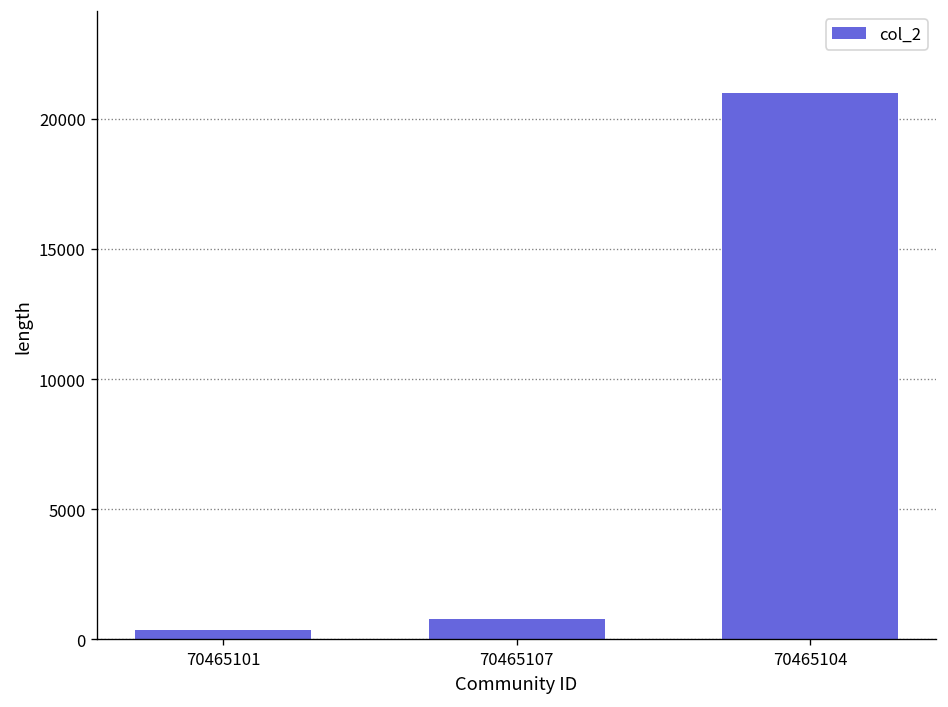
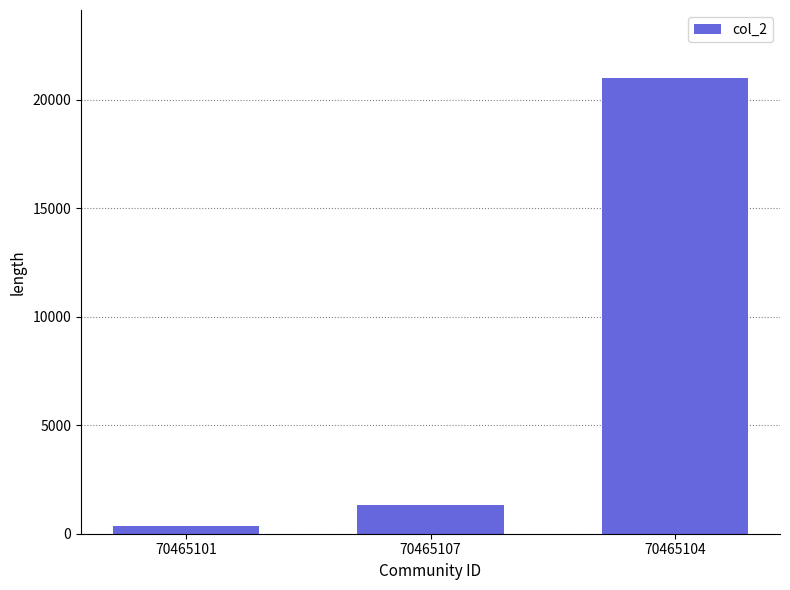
70465107: 800 -> 1300
